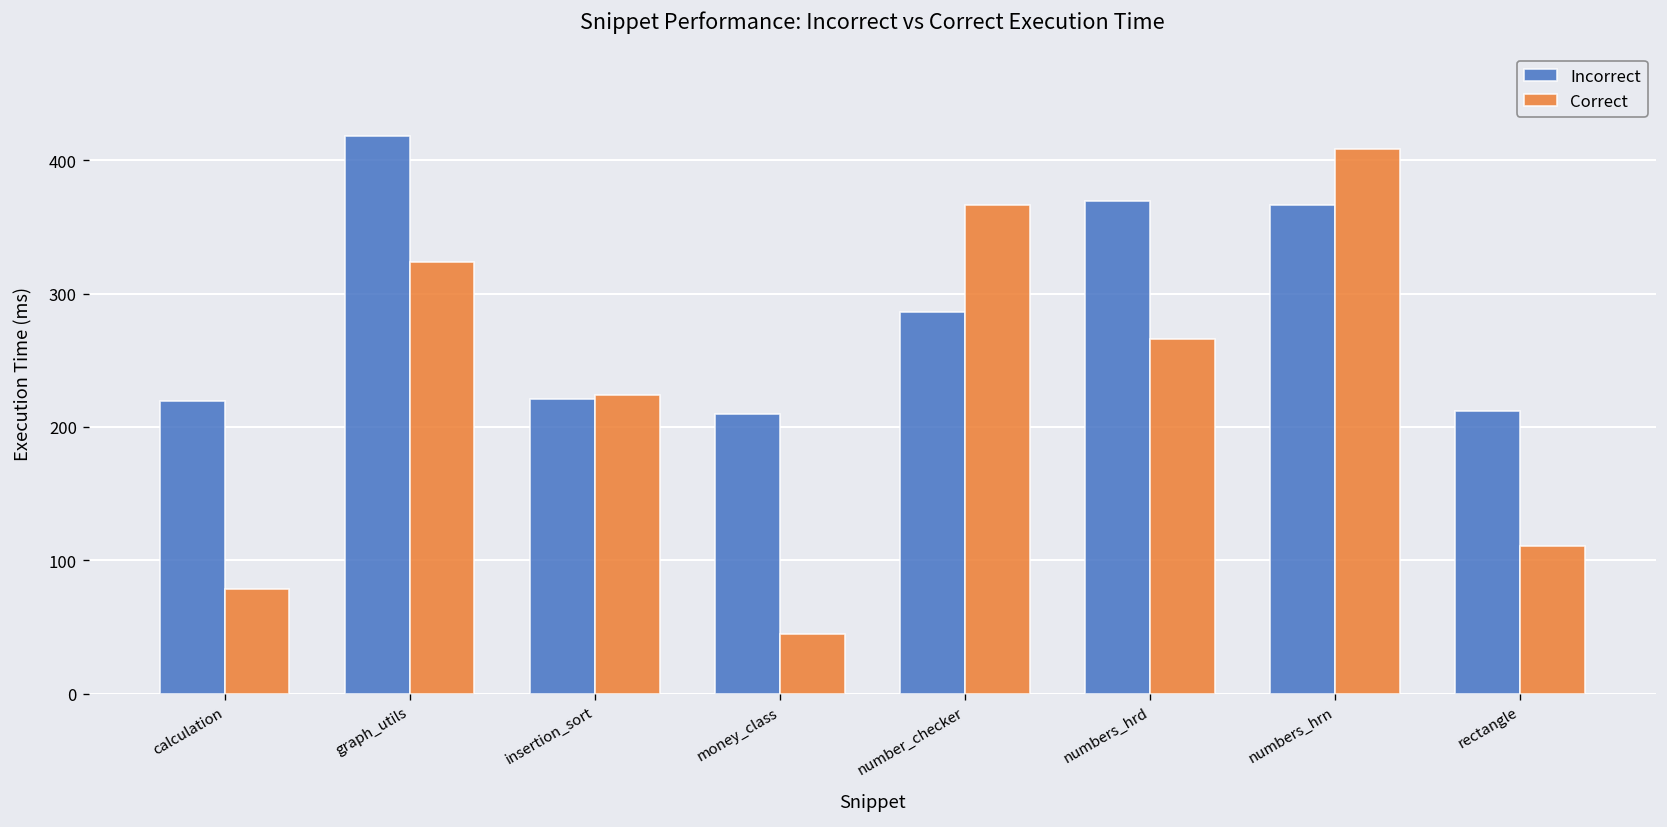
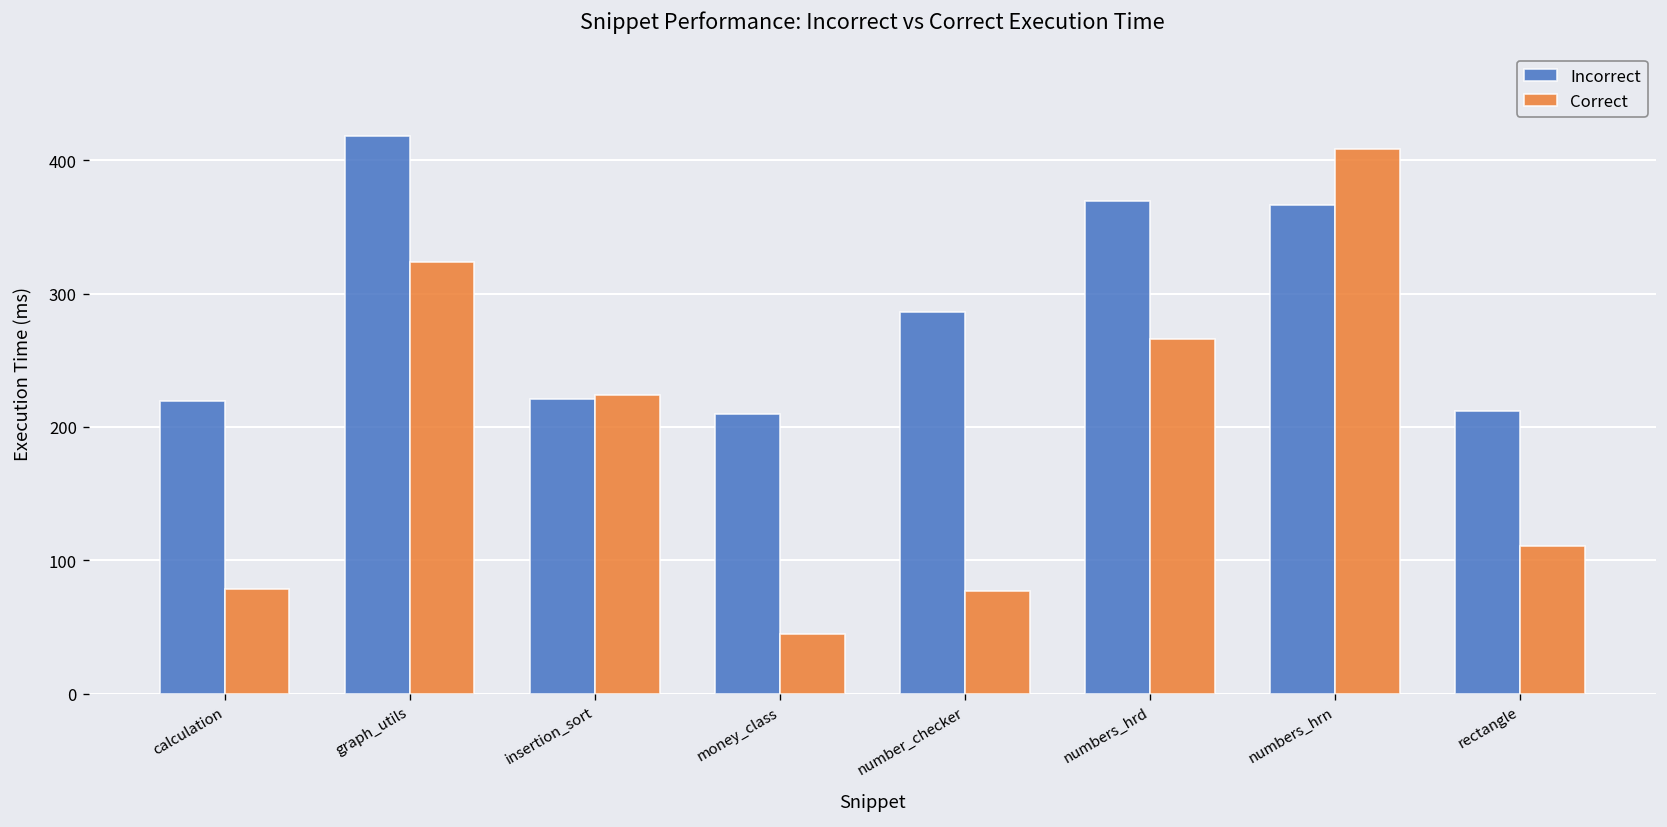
Correct, number_checker: 366 -> 77
